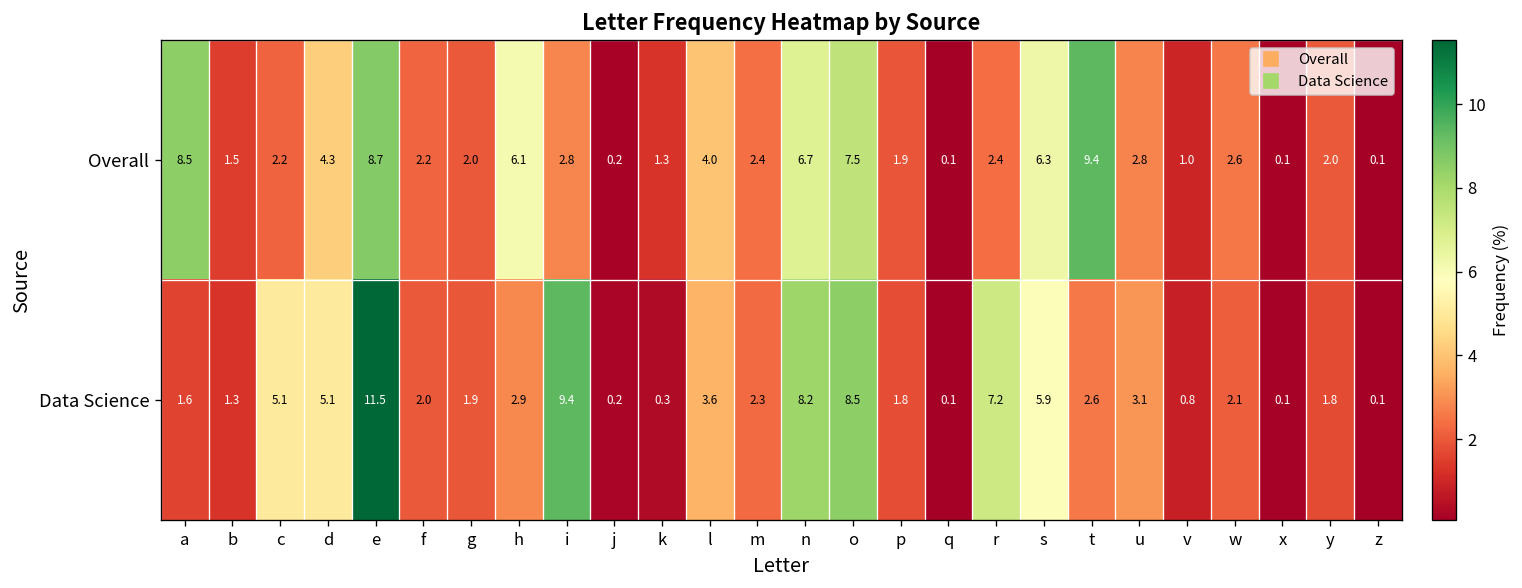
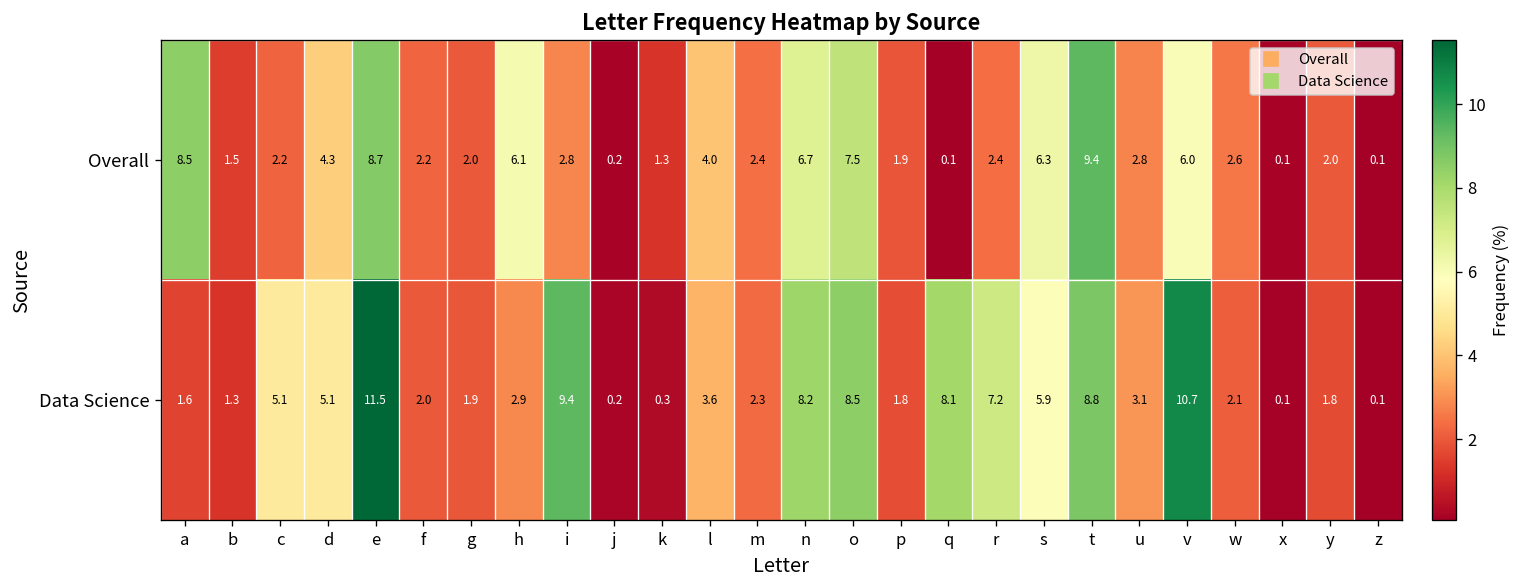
Overall, v: 1.0 -> 6.0
Data Science, q: 0.1 -> 8.1
Data Science, t: 2.6 -> 8.8
Data Science, v: 0.8 -> 10.7
